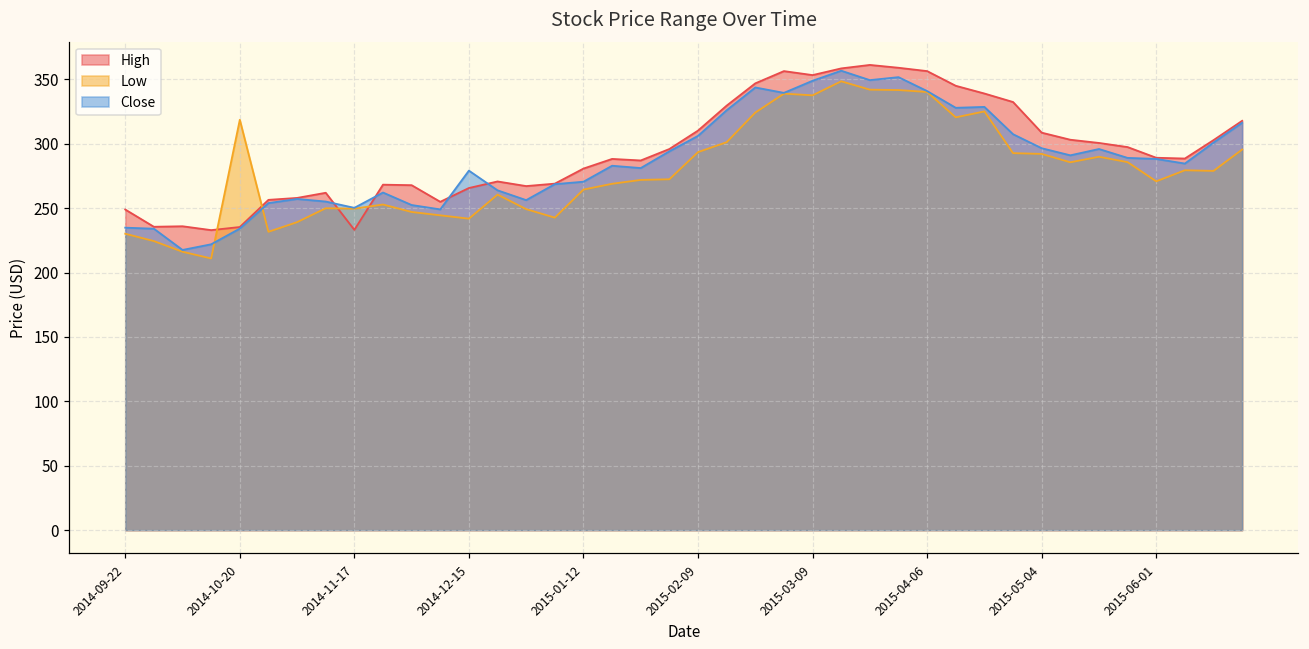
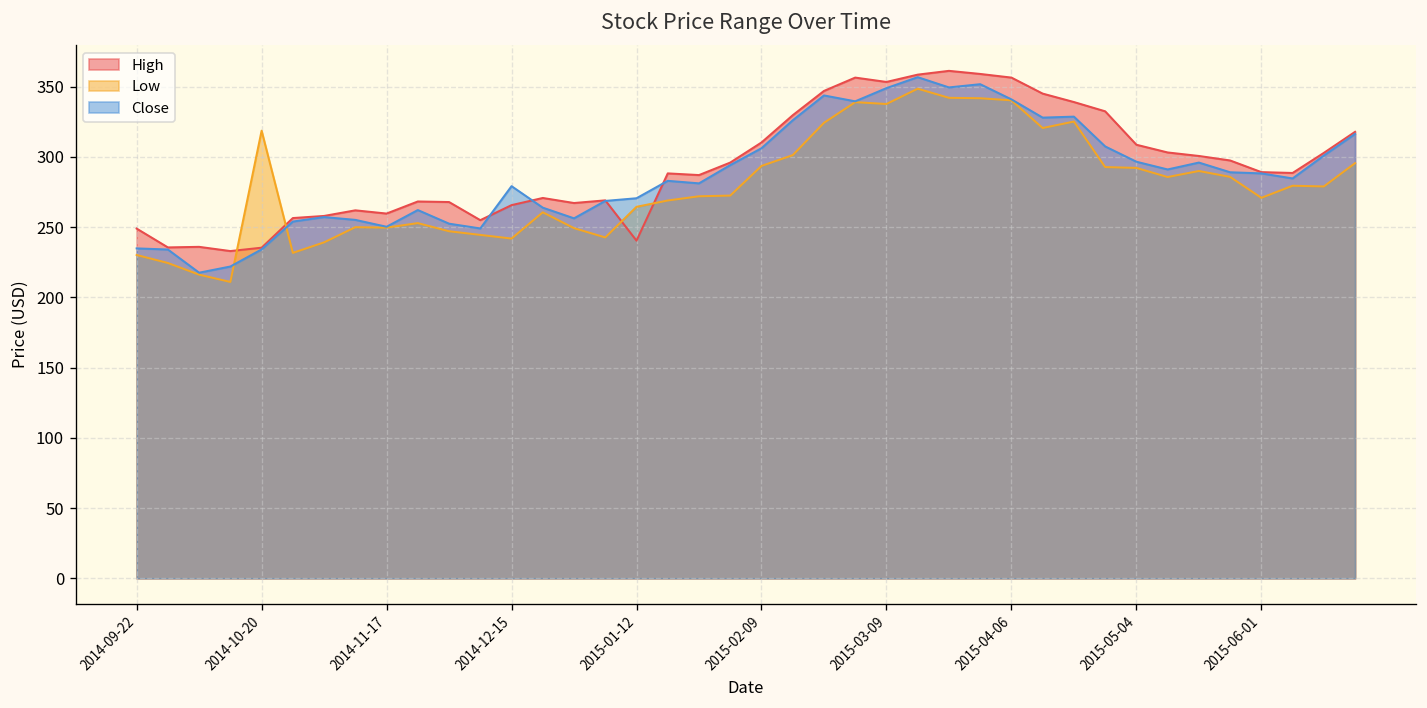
High, 2014-11-17: 233 -> 260
High, 2015-01-12: 281 -> 240
